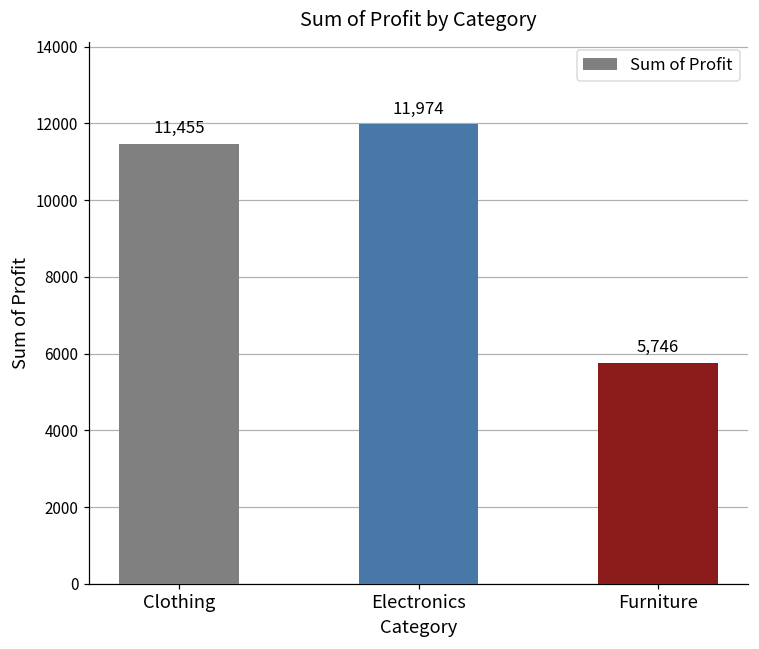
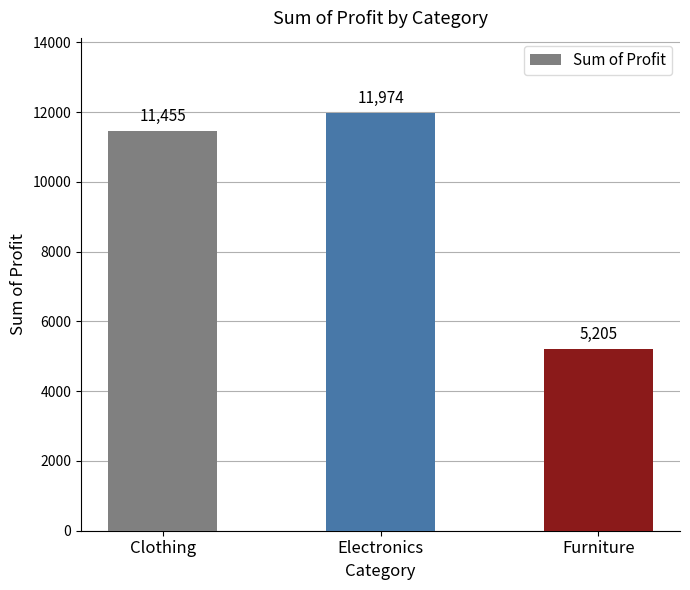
Furniture: 5,746 -> 5,205
